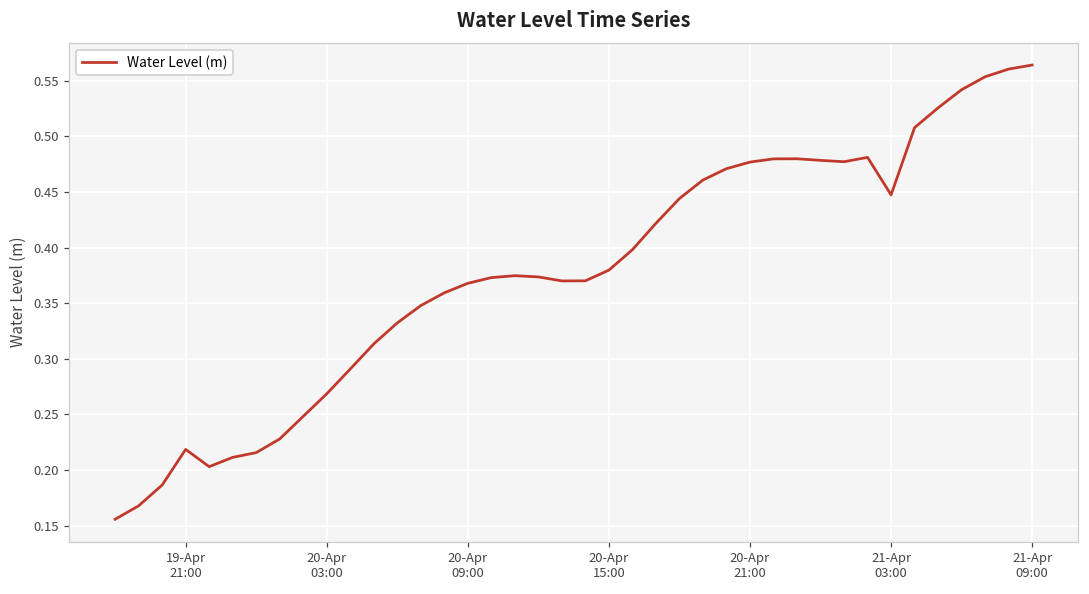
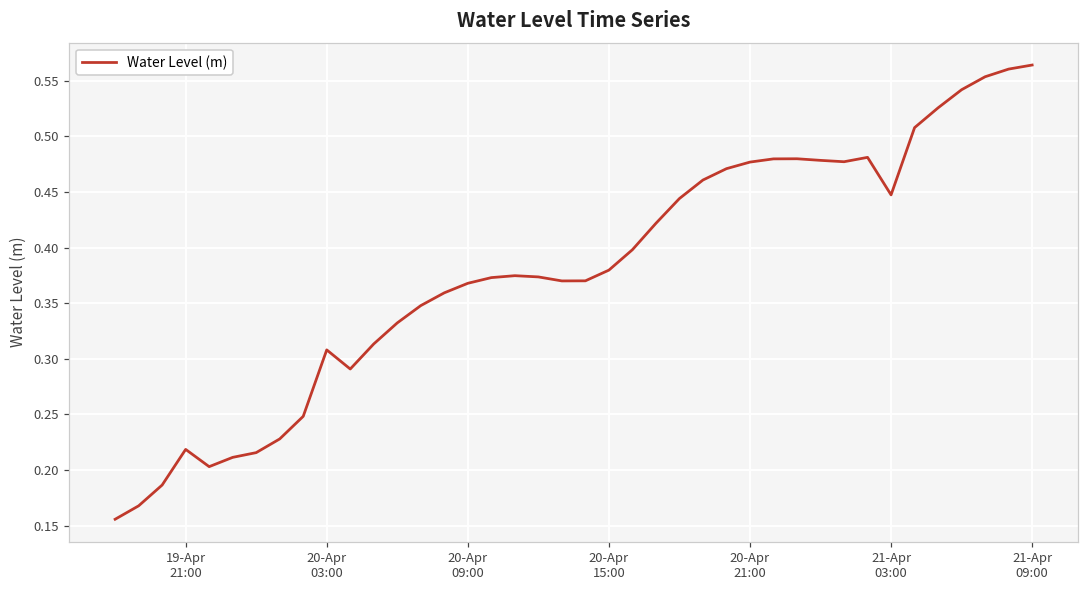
20-Apr 03:00: 0.269 -> 0.308
